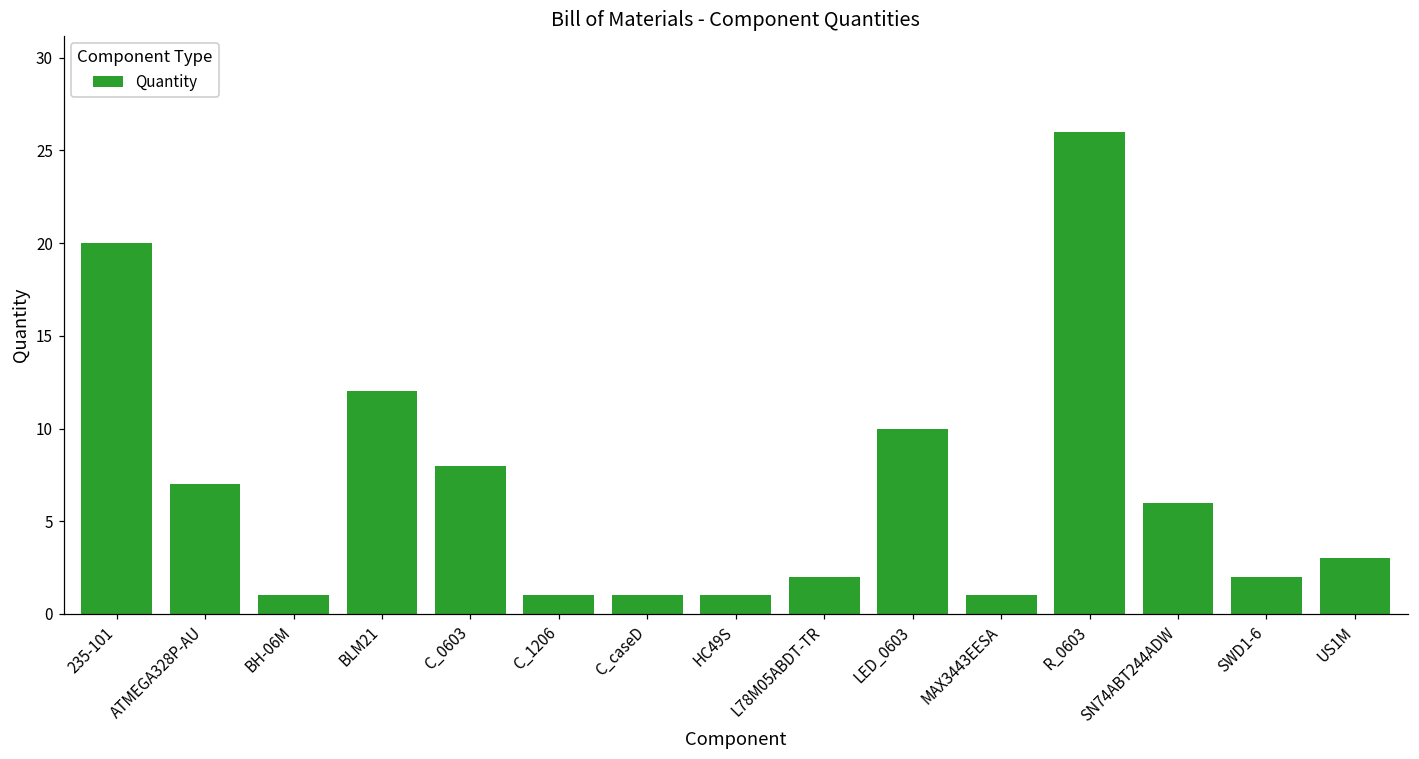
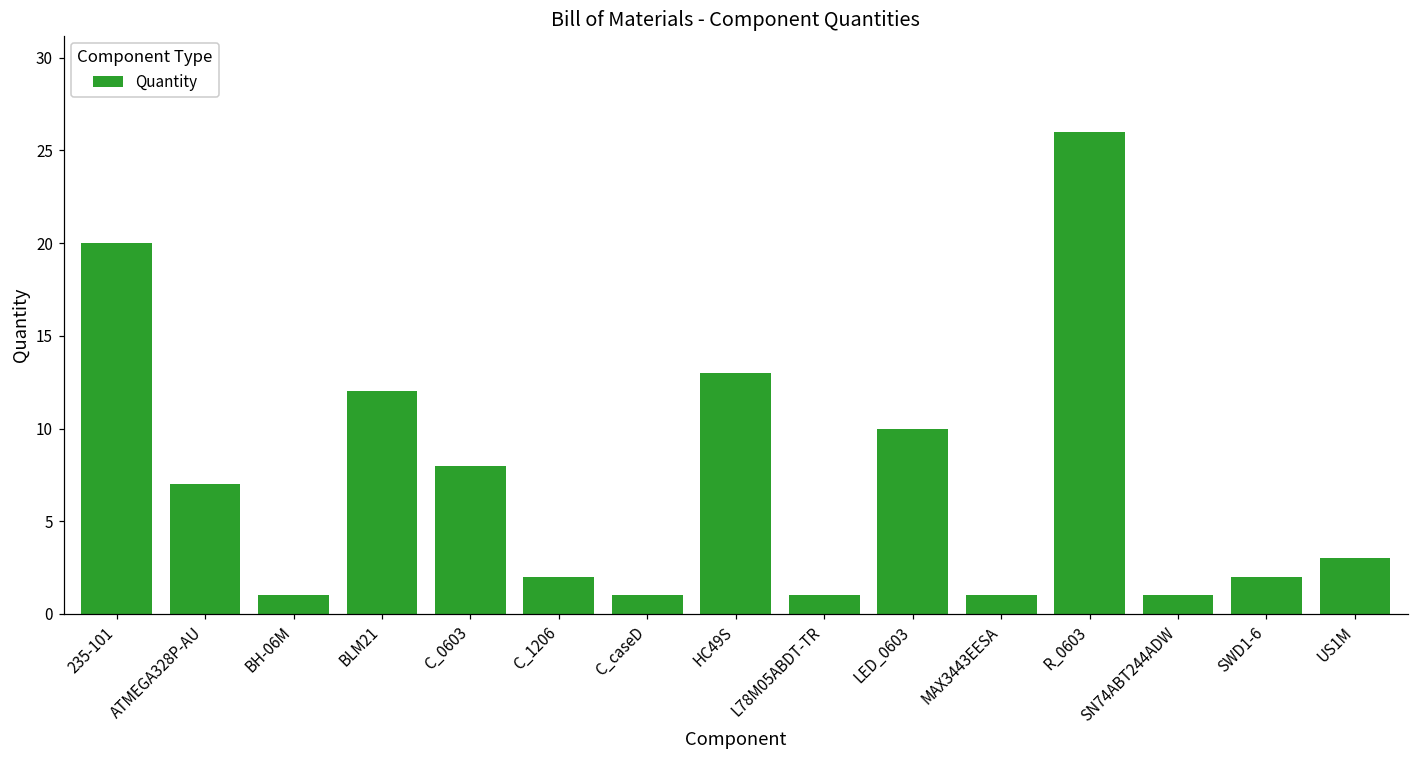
C_1206: 1 -> 2
HC49S: 1 -> 13
L78M05ABDT-TR: 2 -> 1
SN74ABT244ADW: 6 -> 1
